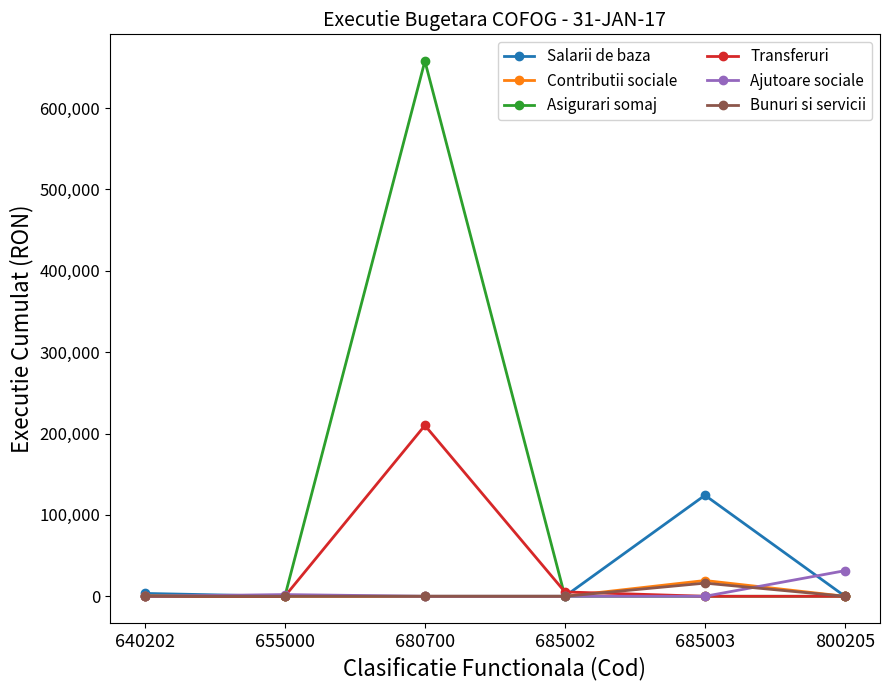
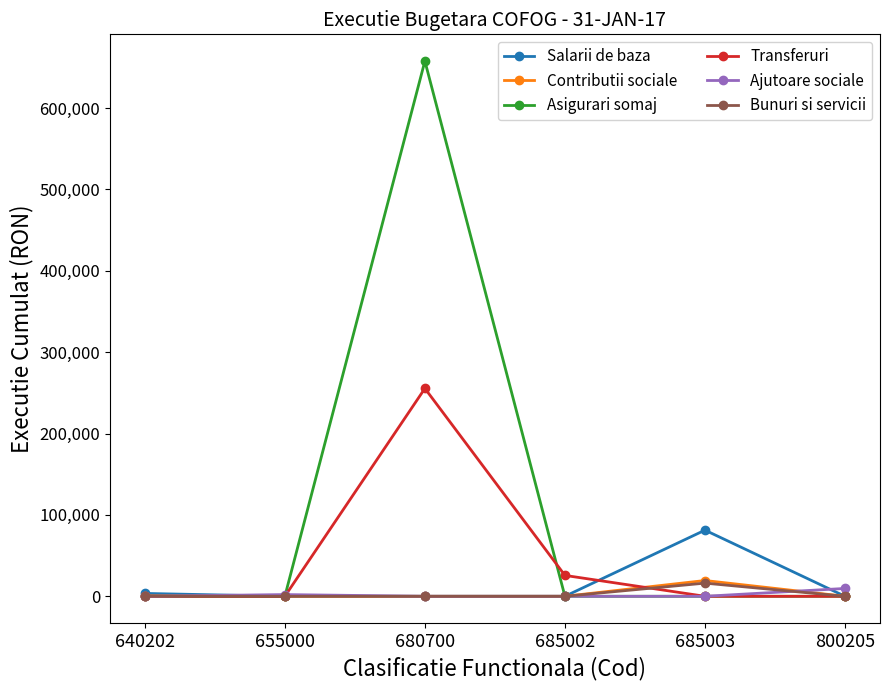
Transferuri, 680700: 210,000 -> 260,000
Transferuri, 685002: 10,000 -> 30,000
Salarii de baza, 685003: 120,000 -> 80,000
Ajutoare sociale, 800205: 30,000 -> 10,000
